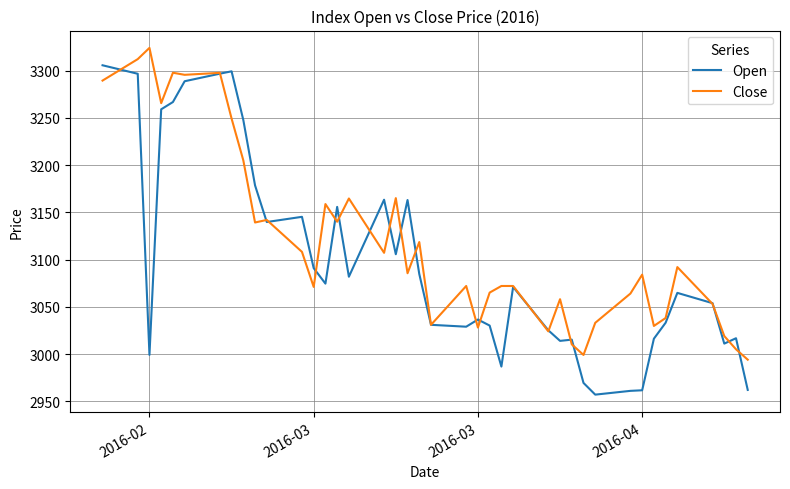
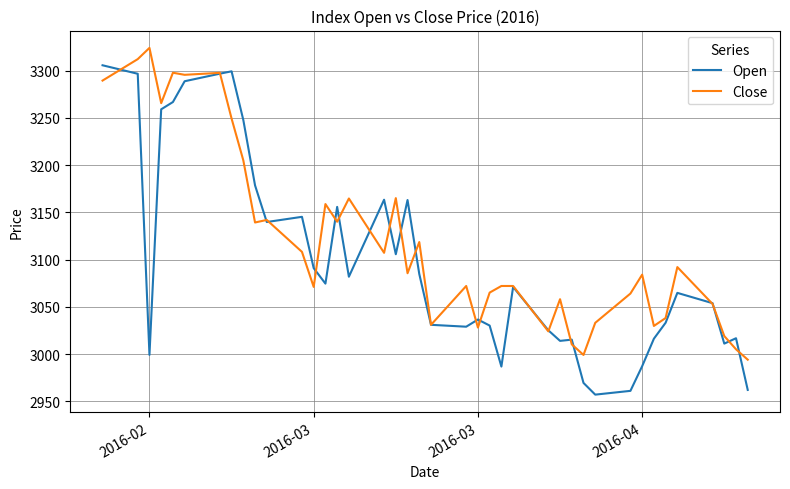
Open, 2016-04: 2960 -> 2990
